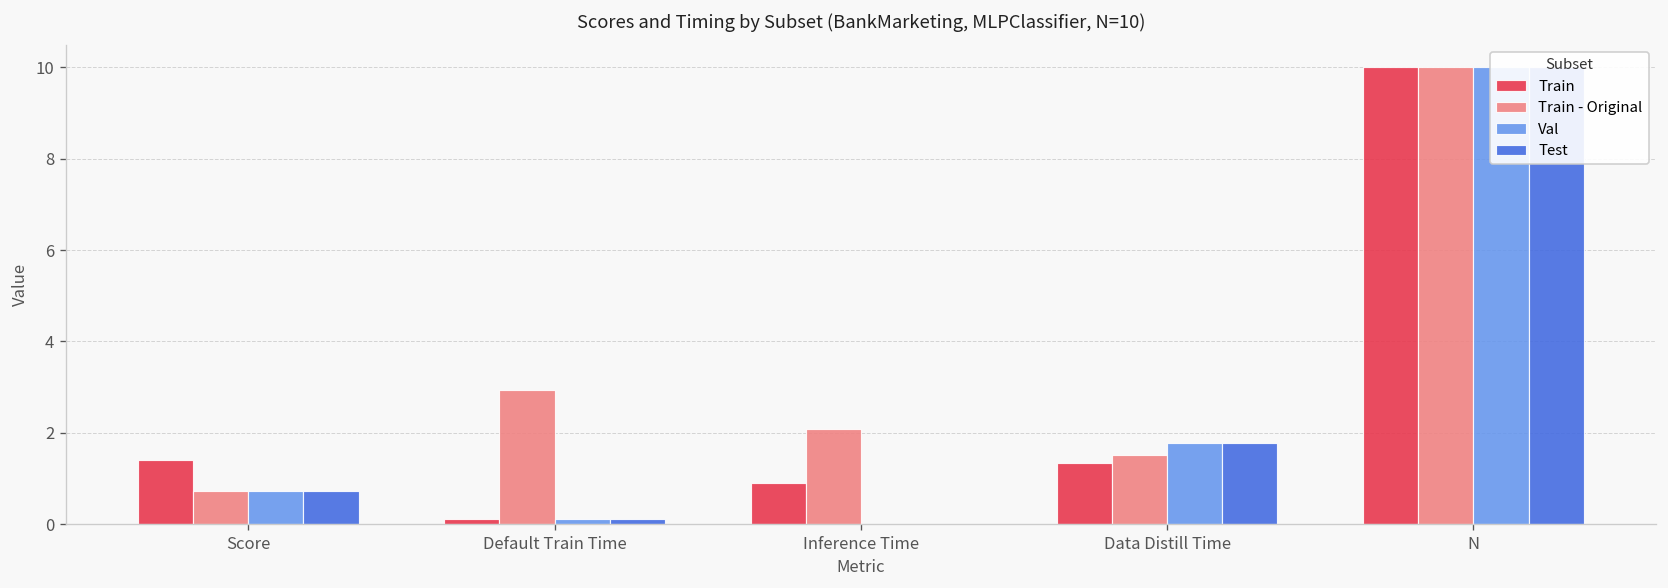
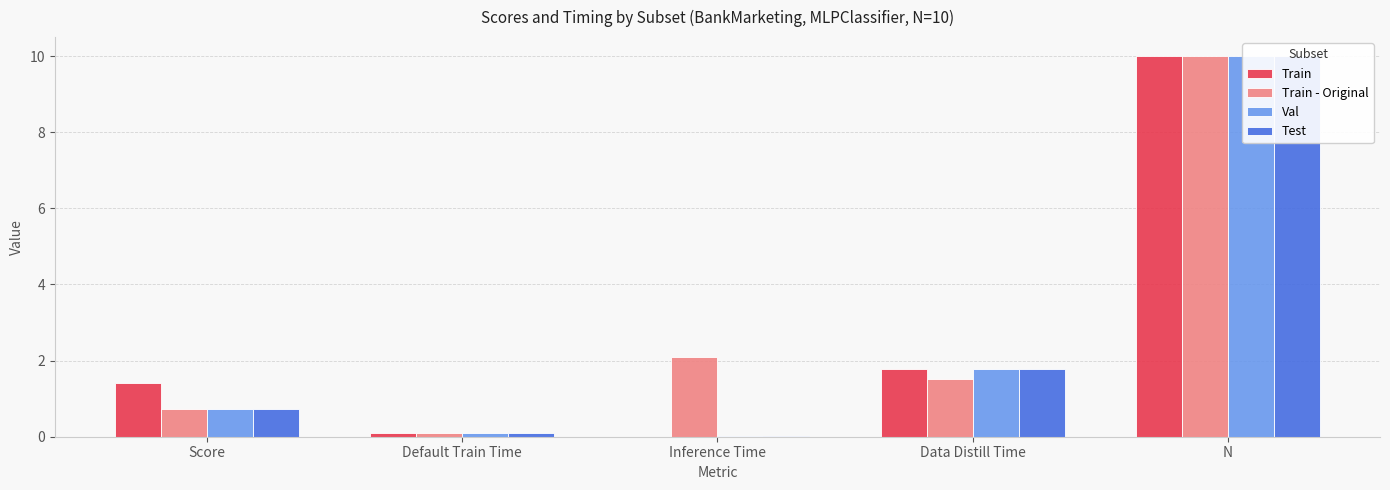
Train - Original, Default Train Time: 2.9 -> 0.1
Train, Inference Time: 0.9 -> 0.0
Train, Data Distill Time: 1.3 -> 1.8
